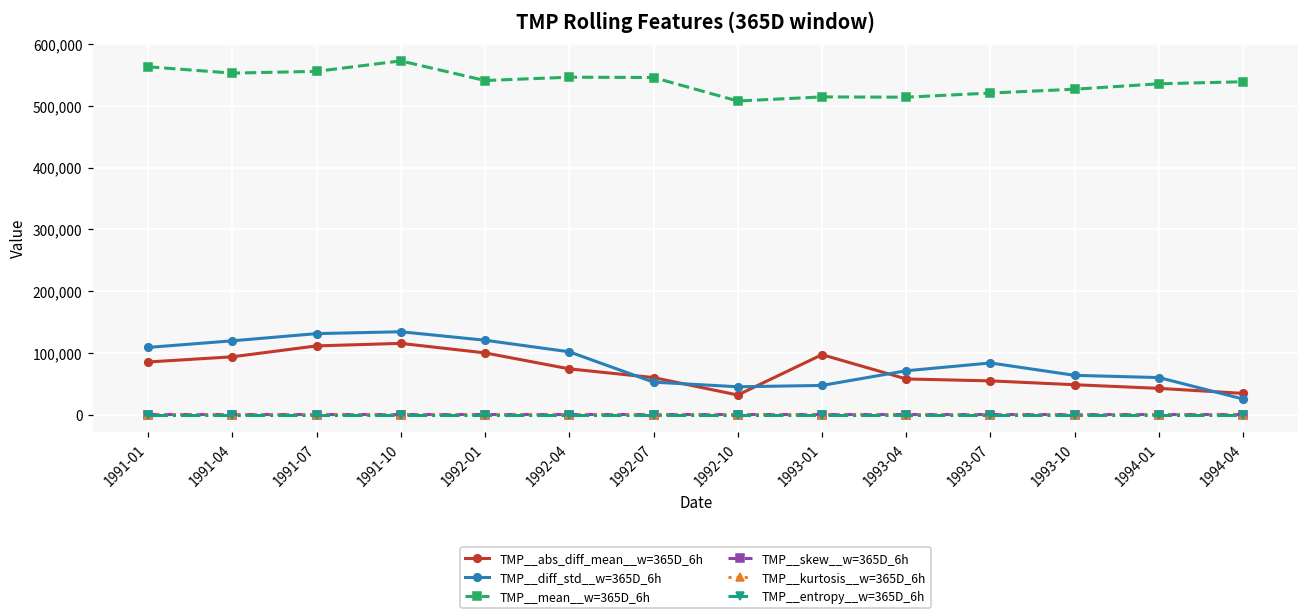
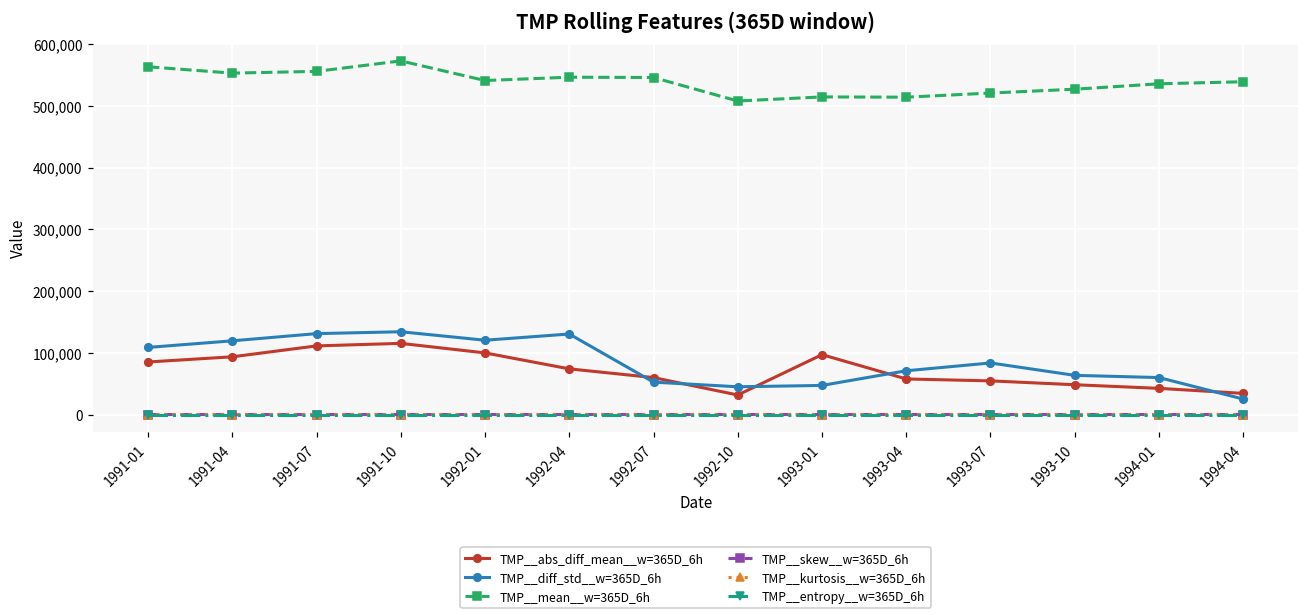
TMP__diff_std__w=365D_6h, 1992-04: 100,000 -> 130,000
